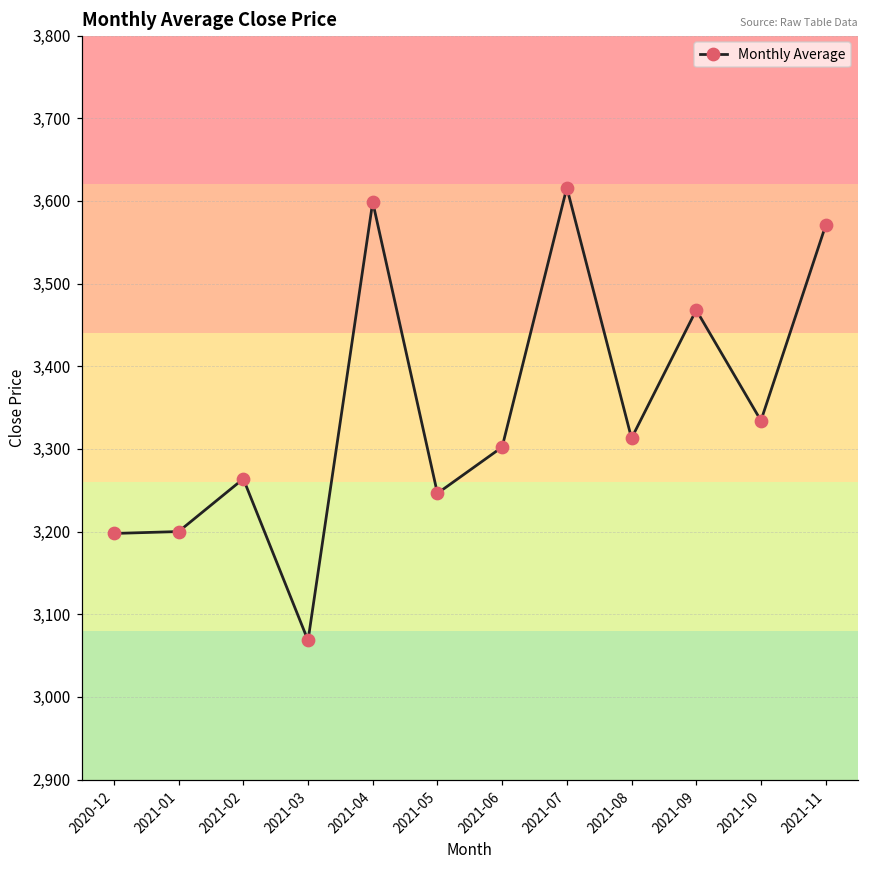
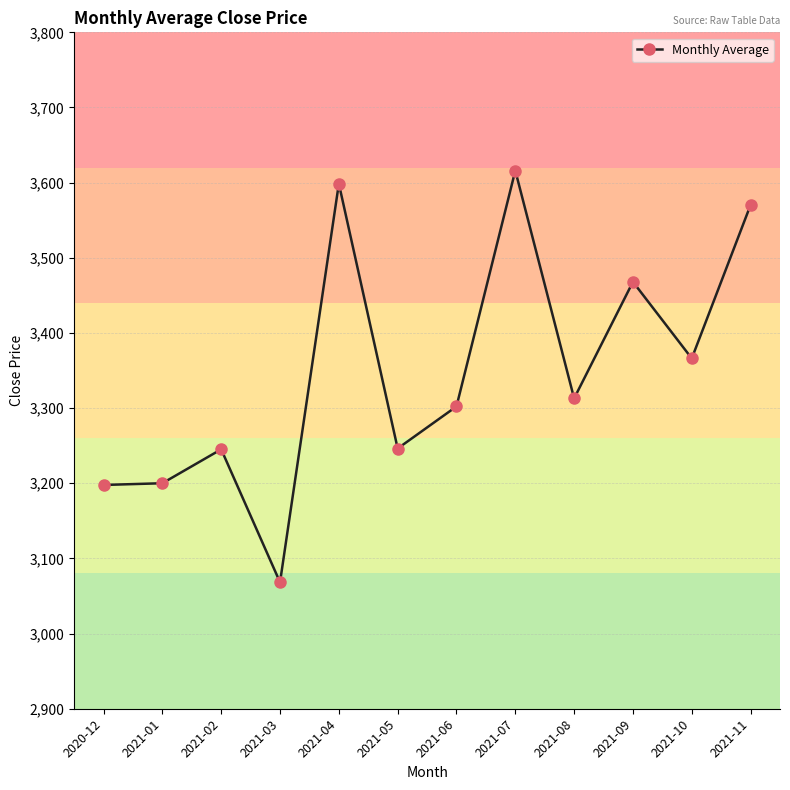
2021-02: 3,260 -> 3,250
2021-10: 3,330 -> 3,370
